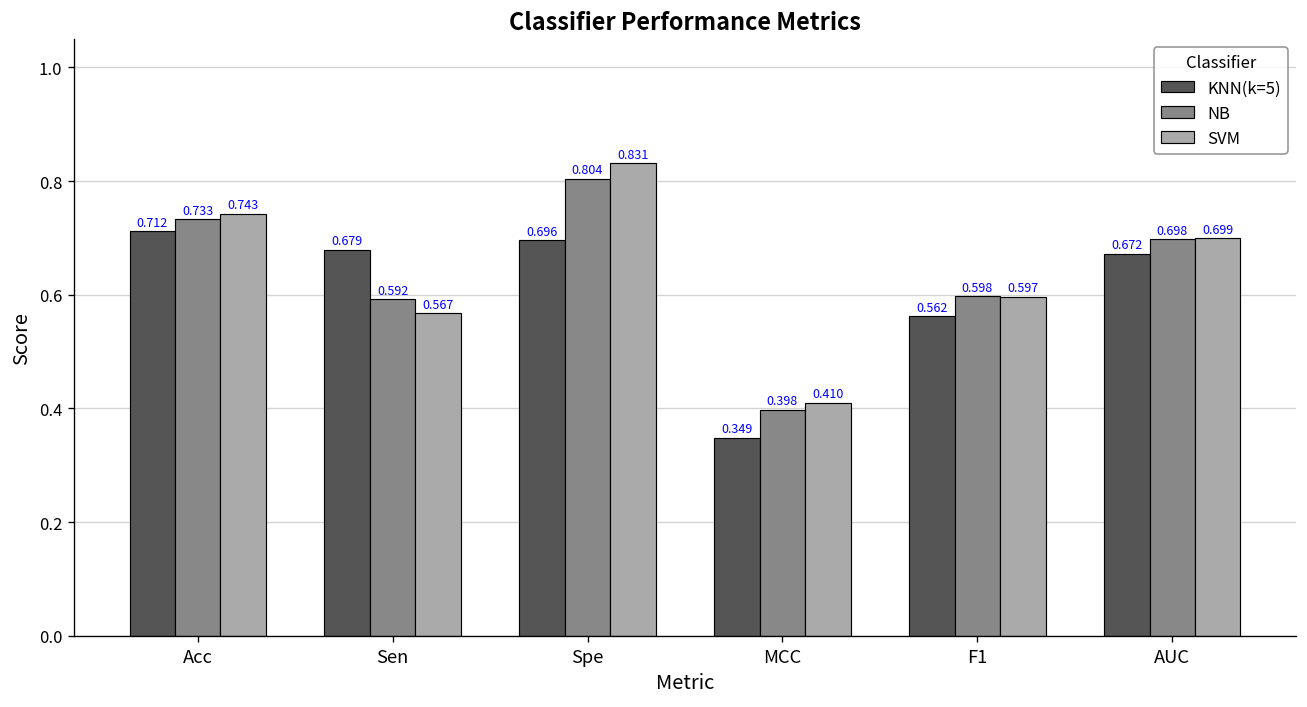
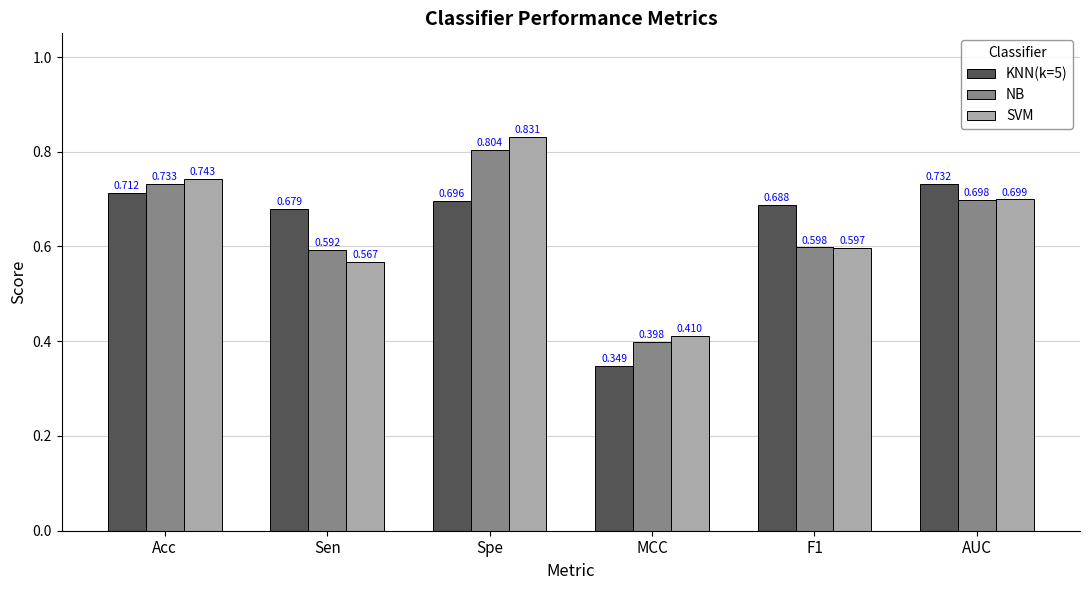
KNN(k=5), F1: 0.562 -> 0.688
KNN(k=5), AUC: 0.672 -> 0.732
